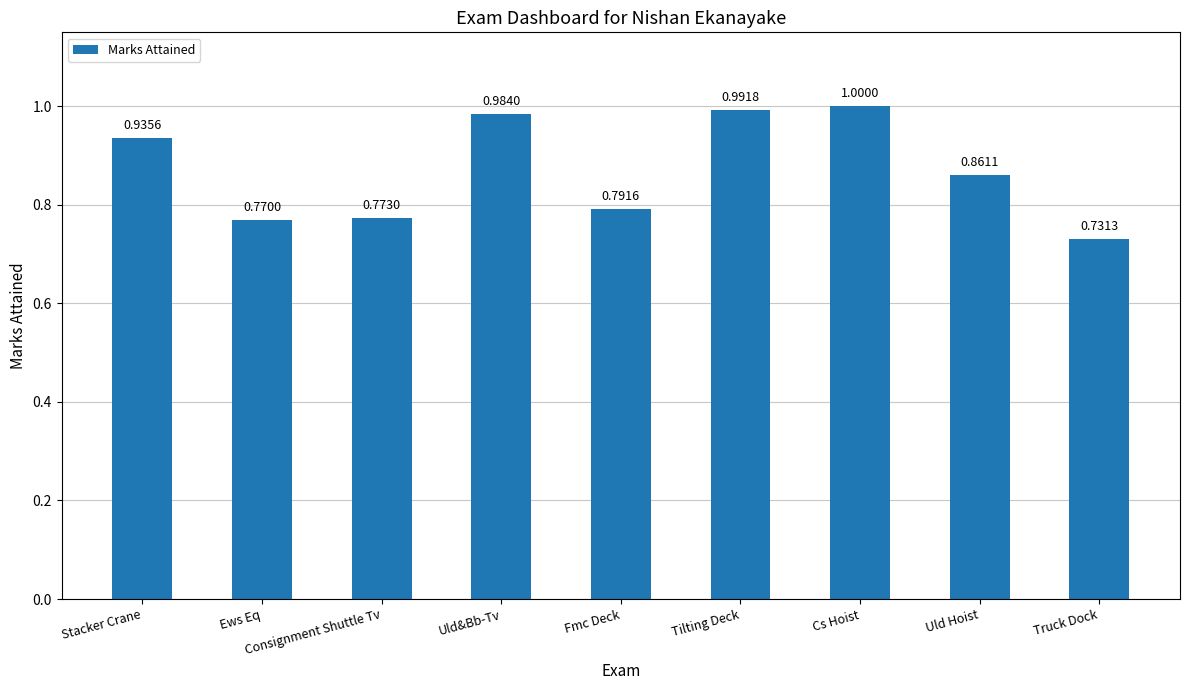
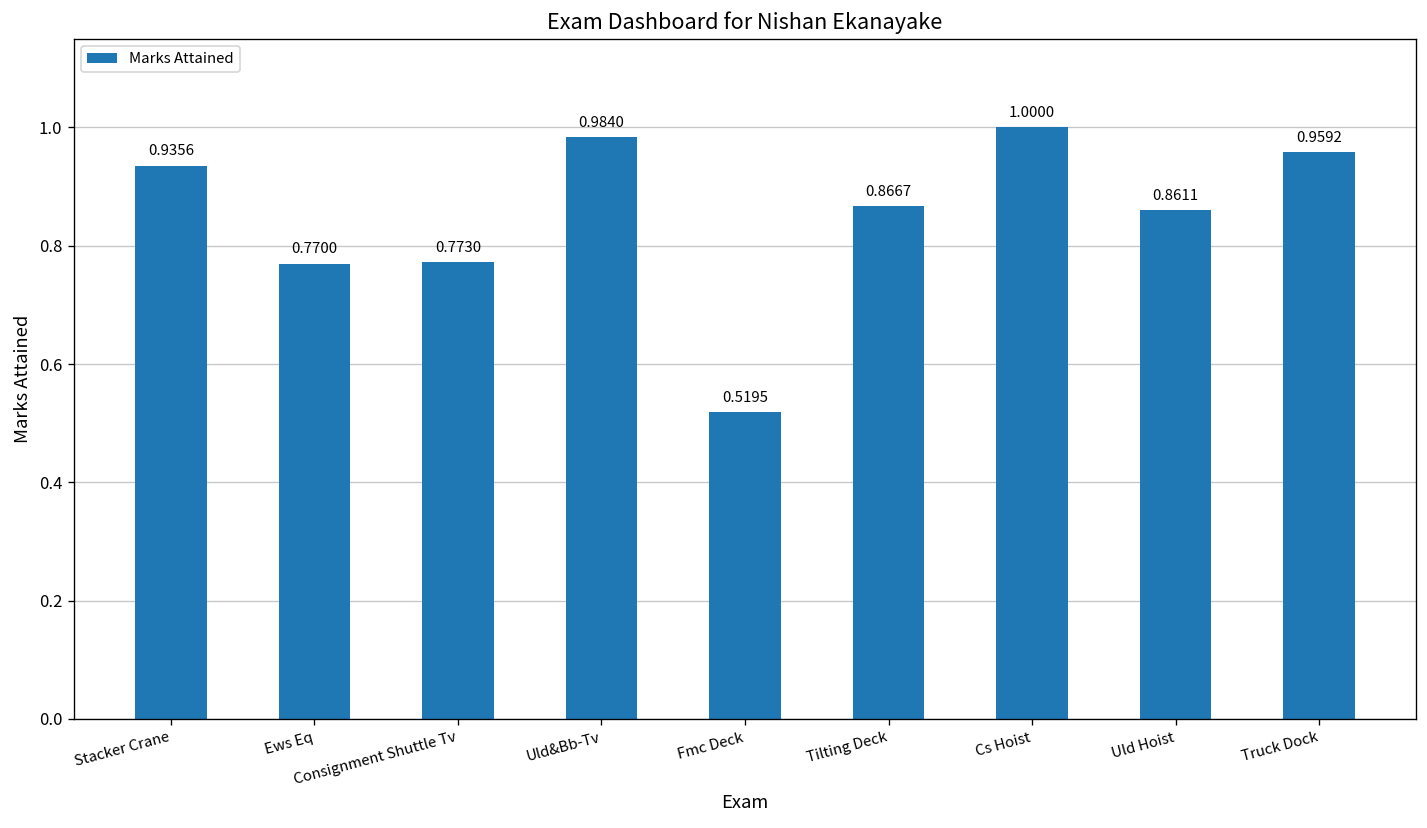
Fmc Deck: 0.7916 -> 0.5195
Tilting Deck: 0.9918 -> 0.8667
Truck Dock: 0.7313 -> 0.9592
